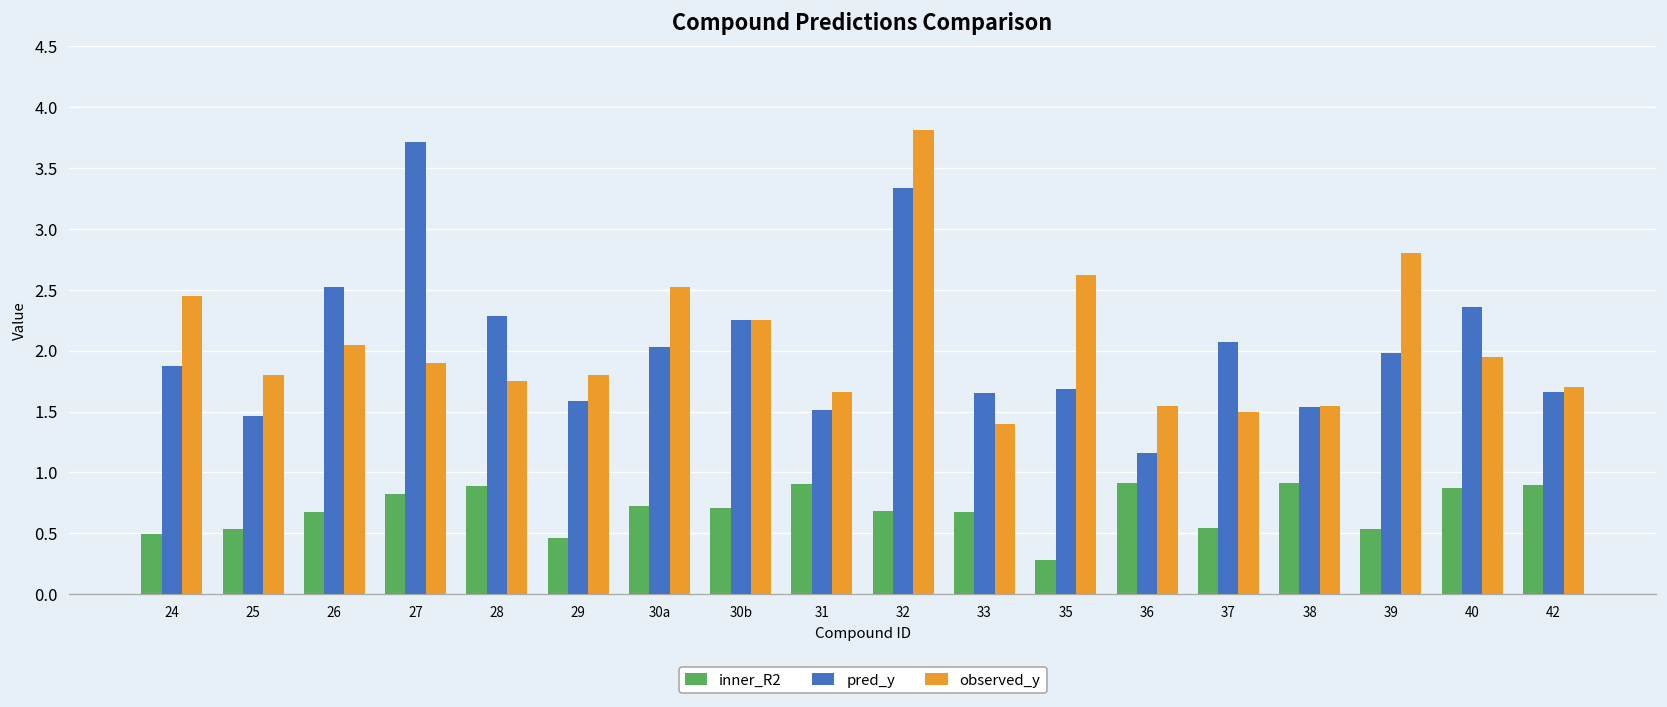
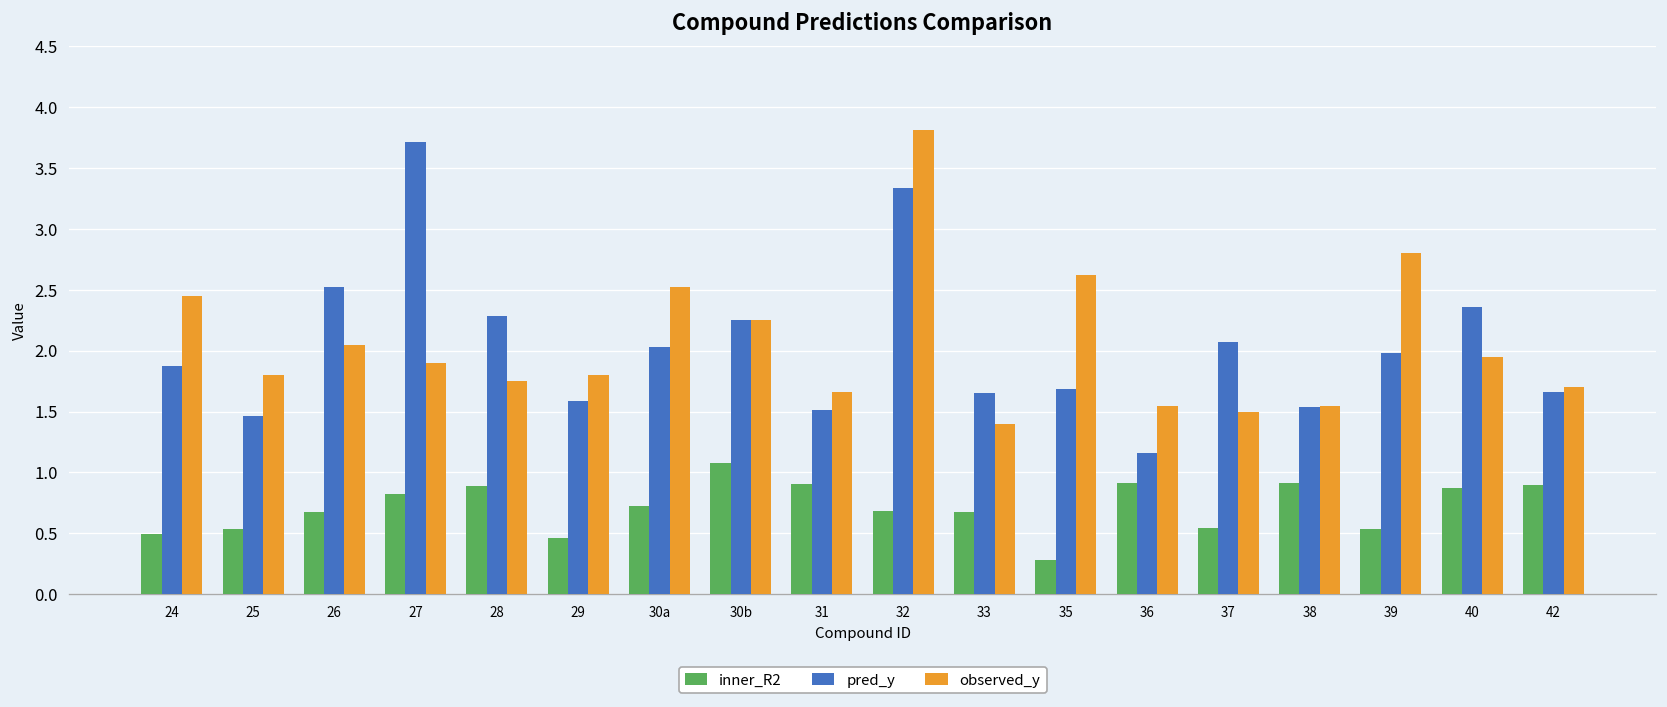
inner_R2, 30b: 0.71 -> 1.08
